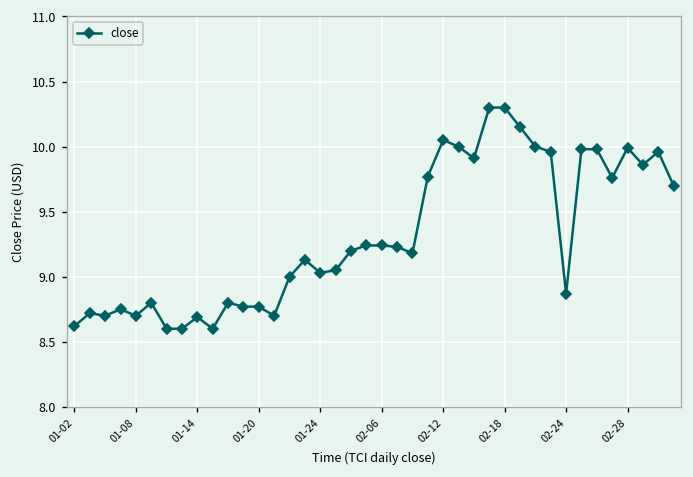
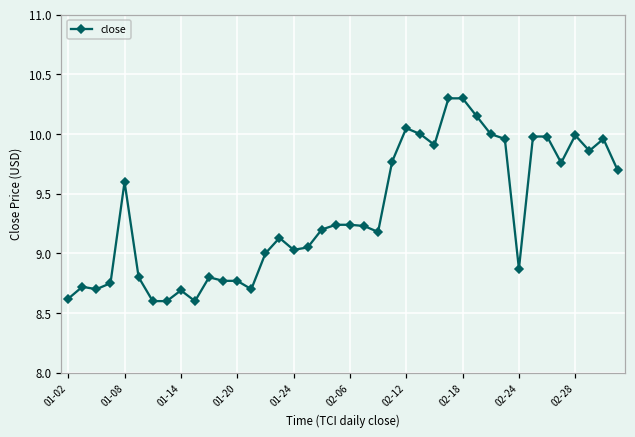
01-08: 8.7 -> 9.6
